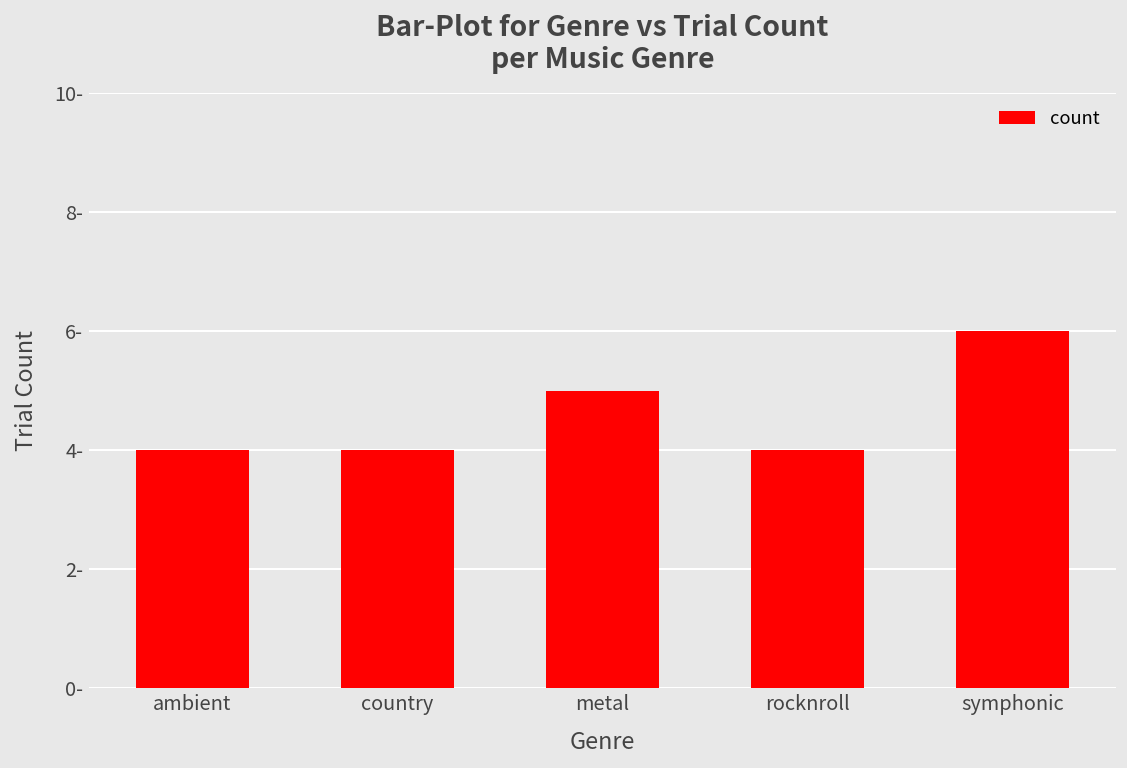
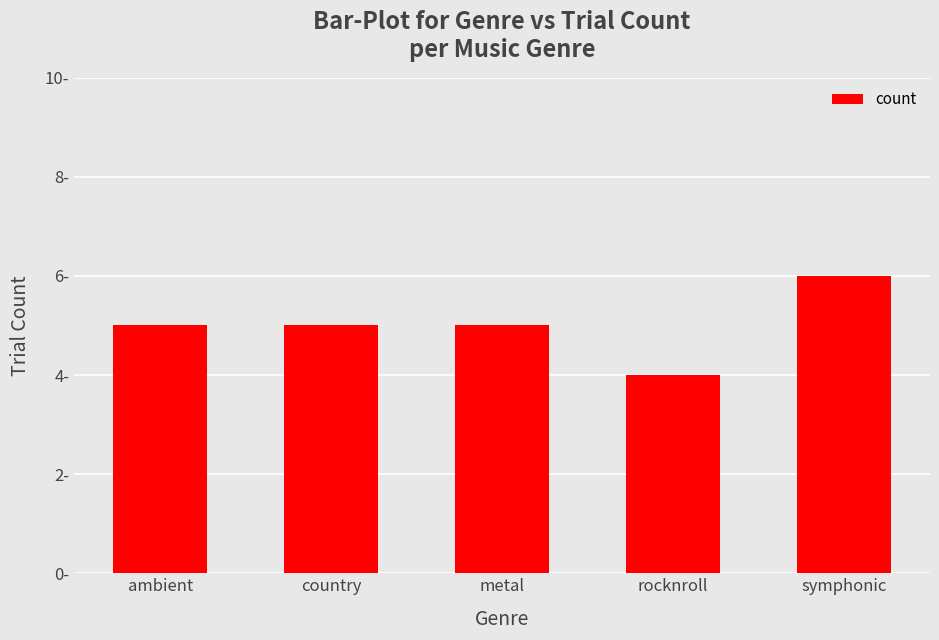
ambient: 4- -> 5-
country: 4- -> 5-
